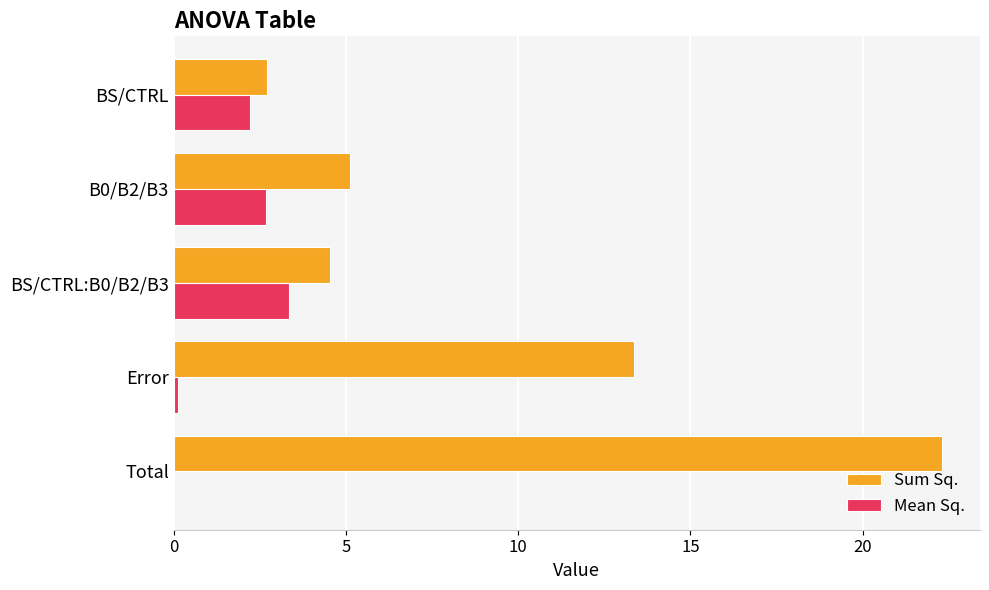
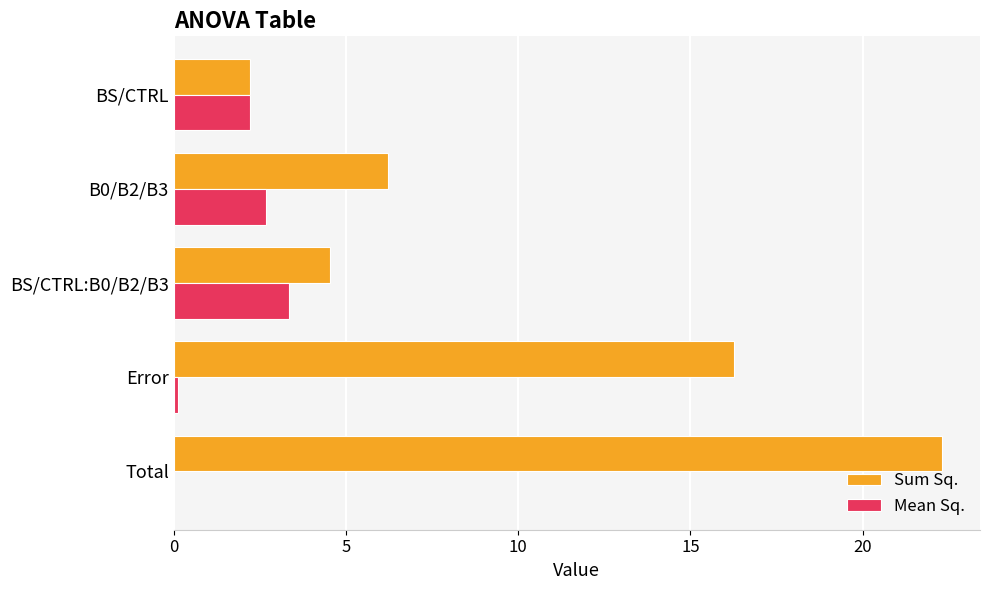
Sum Sq., BS/CTRL: 2.7 -> 2.2
Sum Sq., B0/B2/B3: 5.1 -> 6.2
Sum Sq., Error: 13.4 -> 16.3
